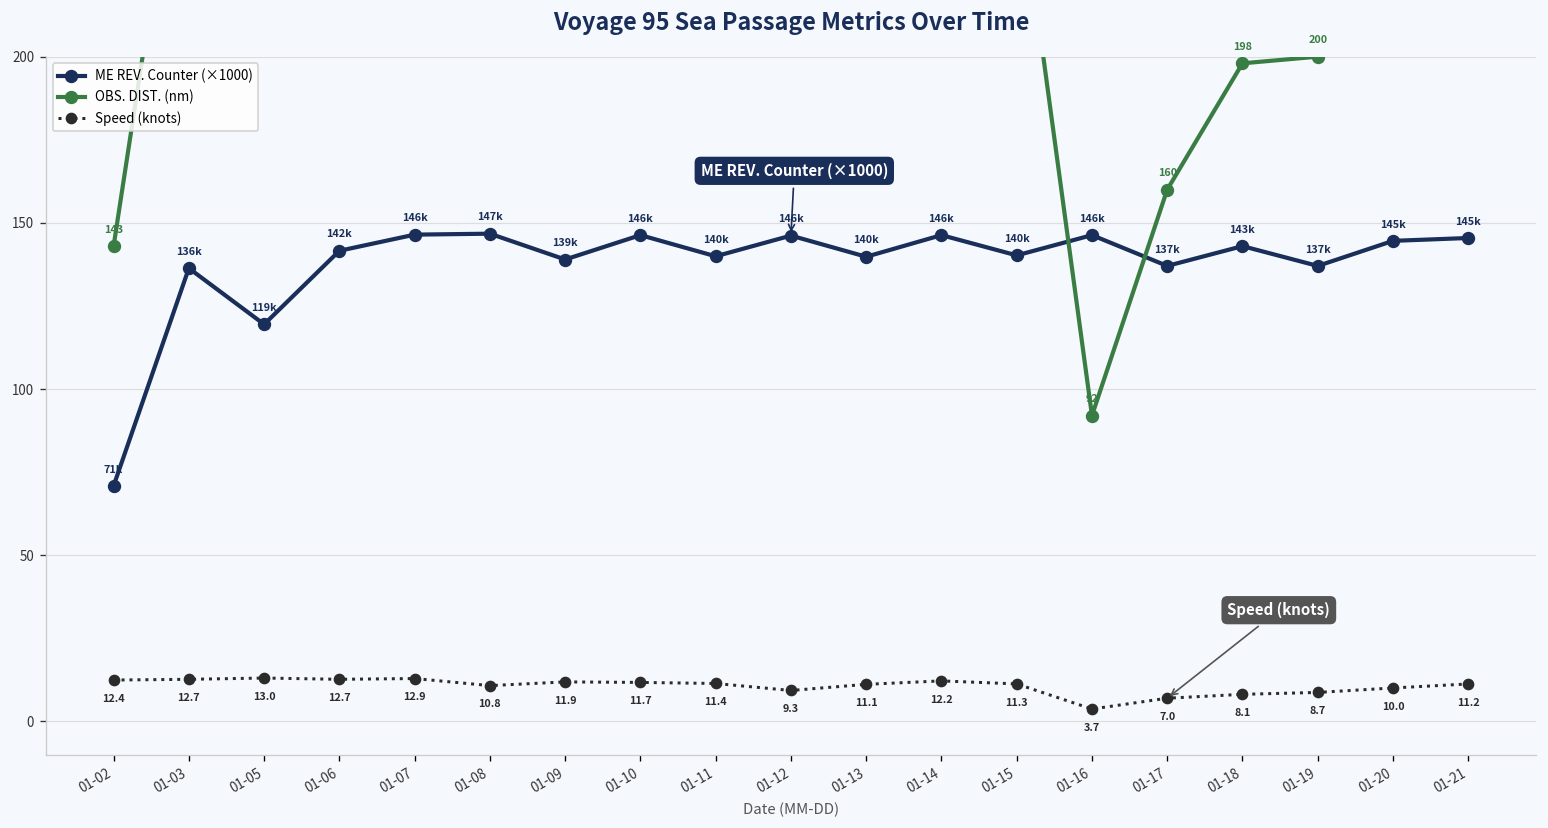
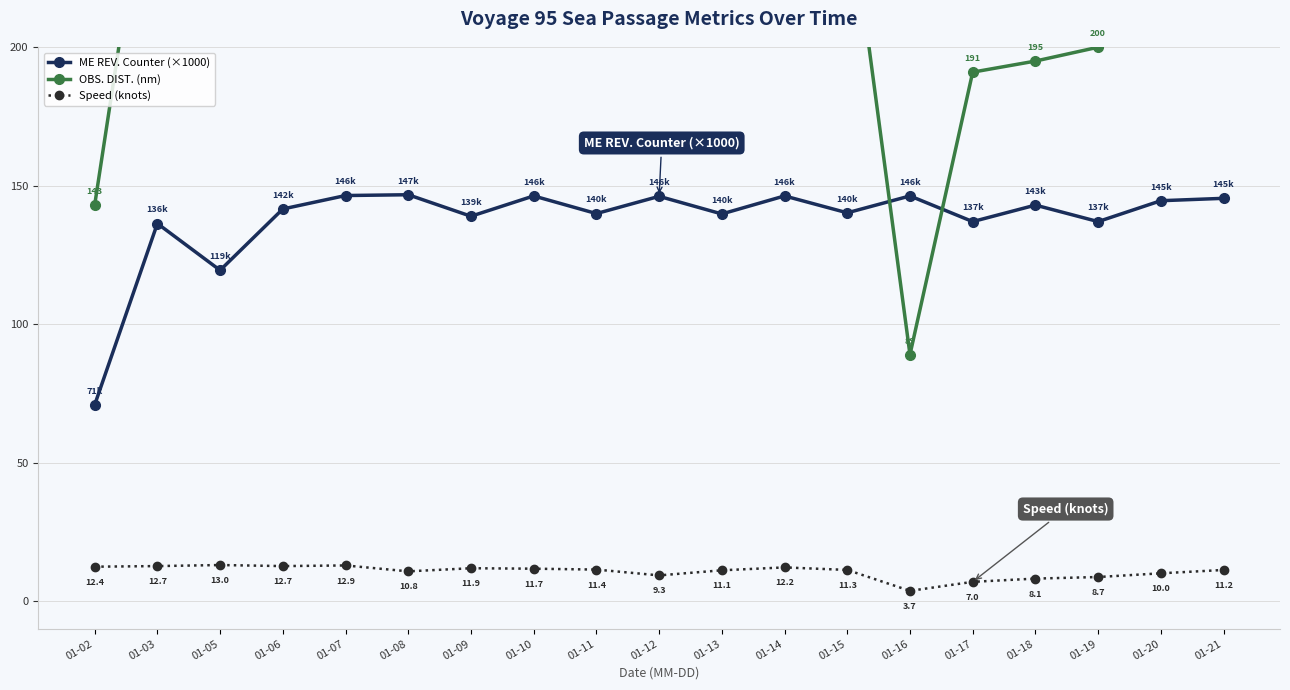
OBS. DIST. (nm), 01-16: 92 -> 89
OBS. DIST. (nm), 01-17: 160 -> 191
OBS. DIST. (nm), 01-18: 198 -> 195
